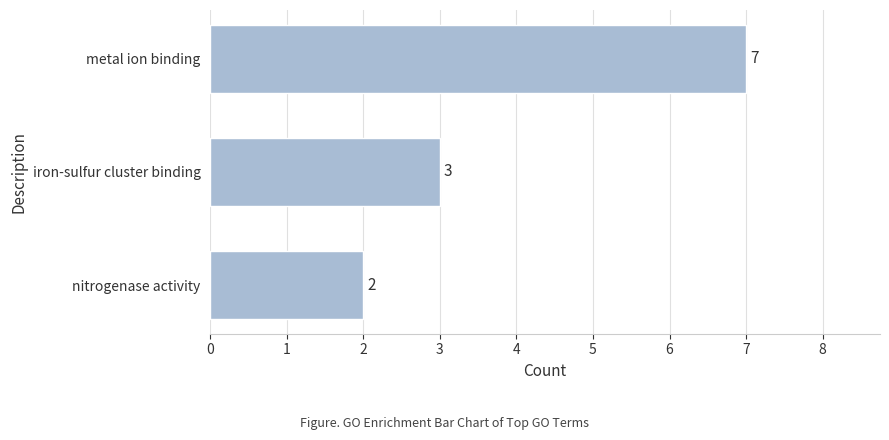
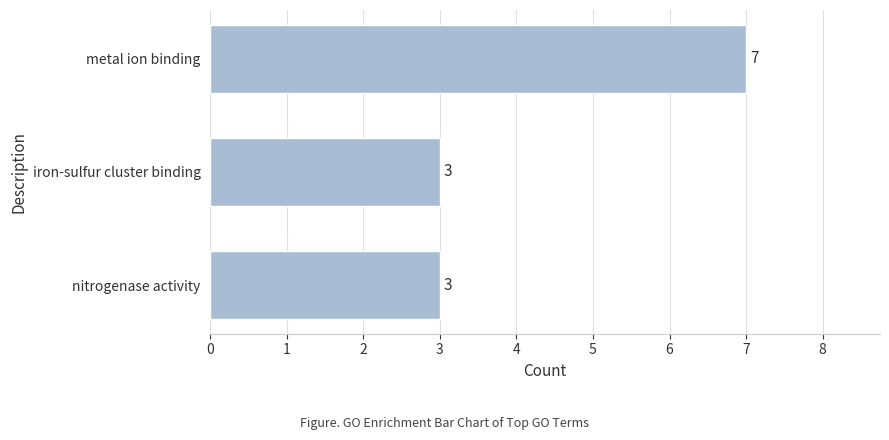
nitrogenase activity: 2 -> 3
